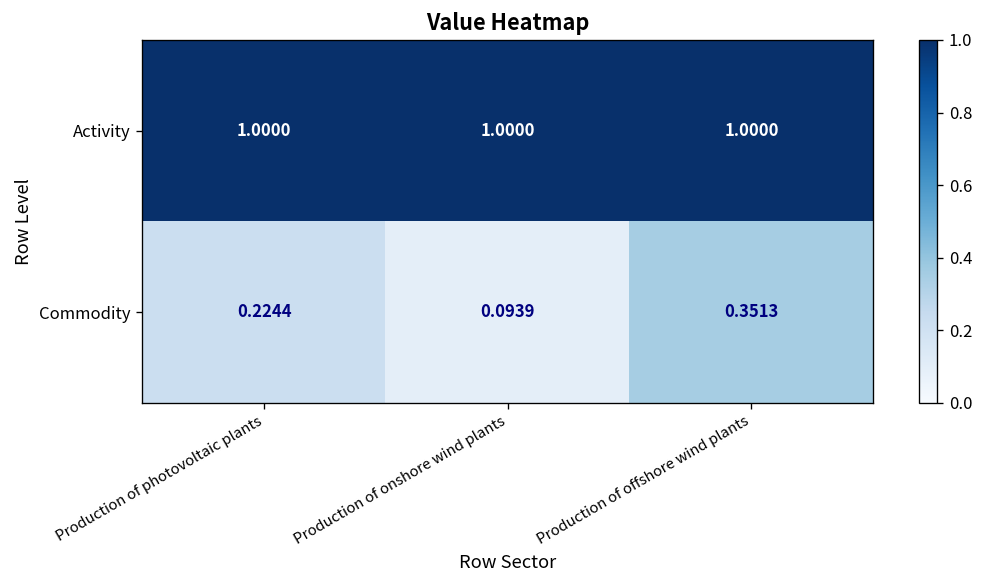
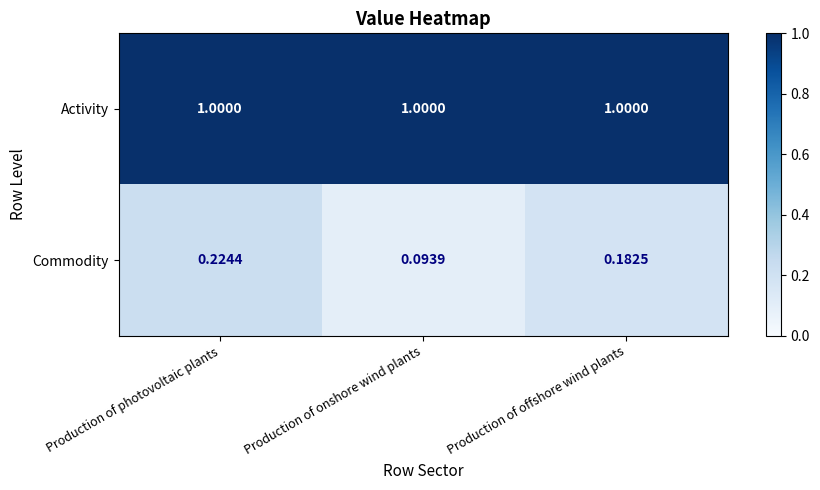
Commodity, Production of offshore wind plants: 0.3513 -> 0.1825
